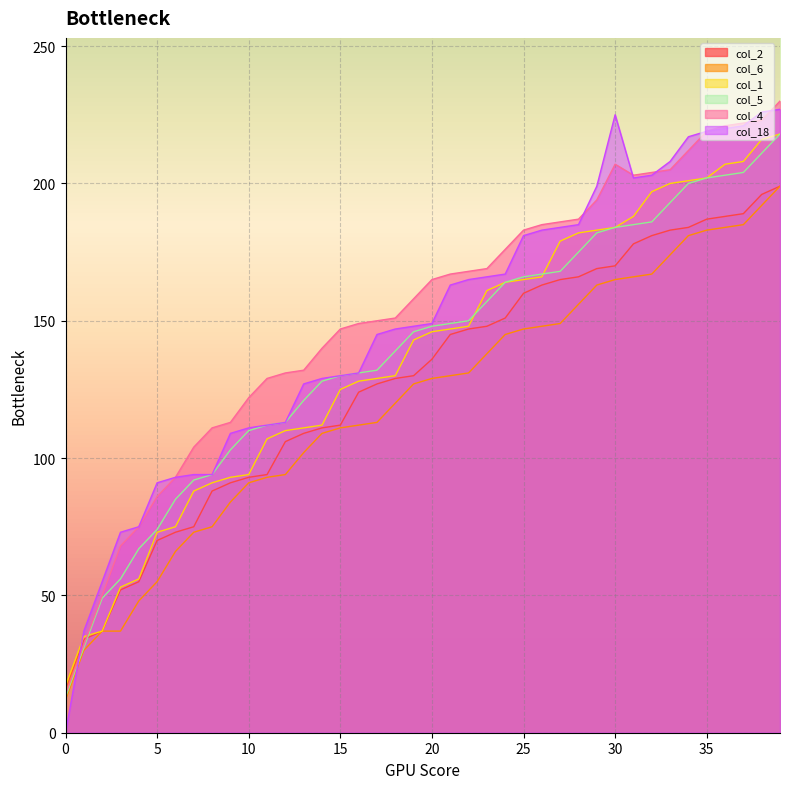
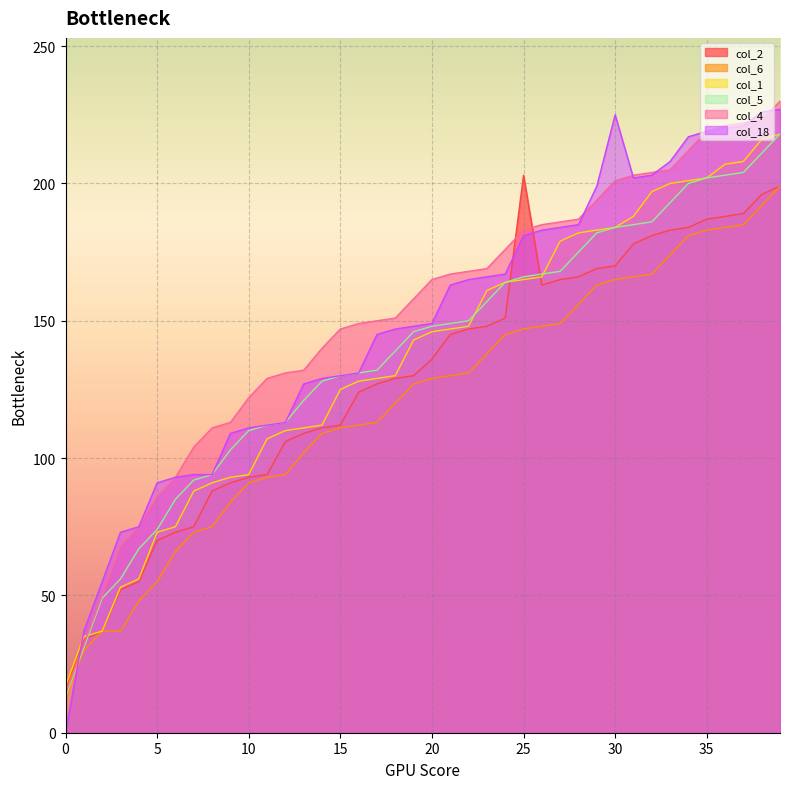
col_2, 25: 160 -> 203
col_4, 30: 207 -> 201
